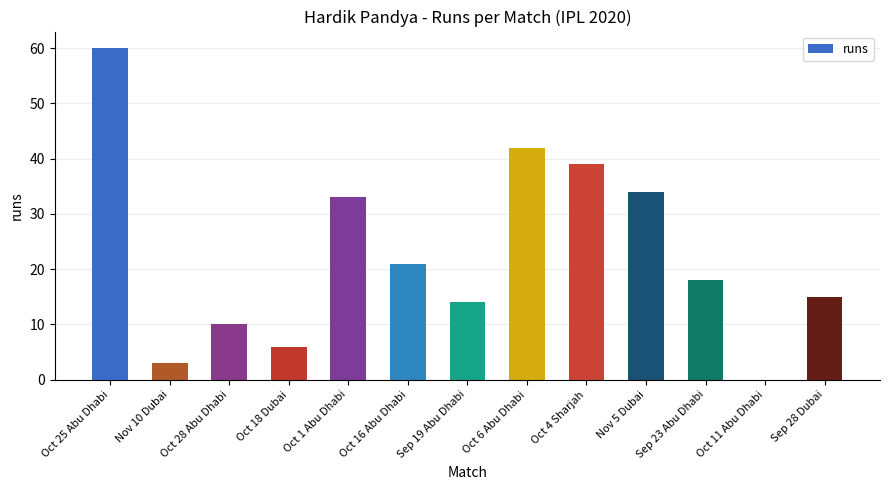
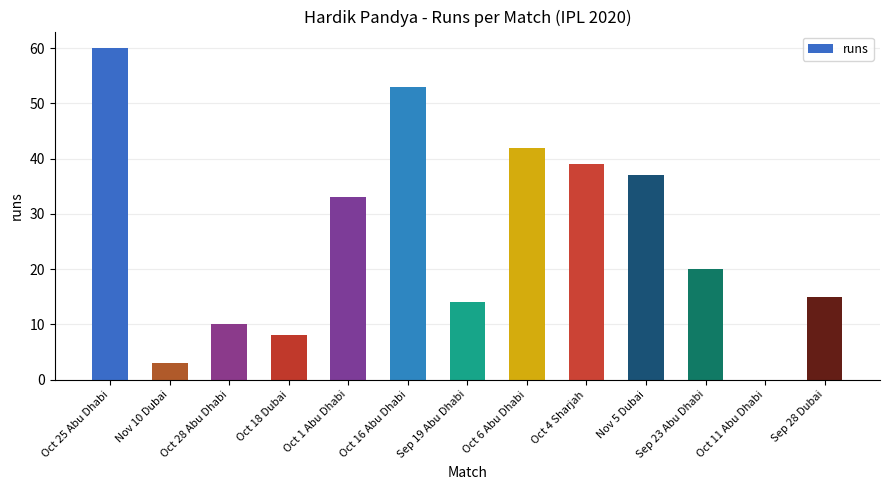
Oct 18 Dubai: 6 -> 8
Oct 16 Abu Dhabi: 21 -> 53
Nov 5 Dubai: 34 -> 37
Sep 23 Abu Dhabi: 18 -> 20
